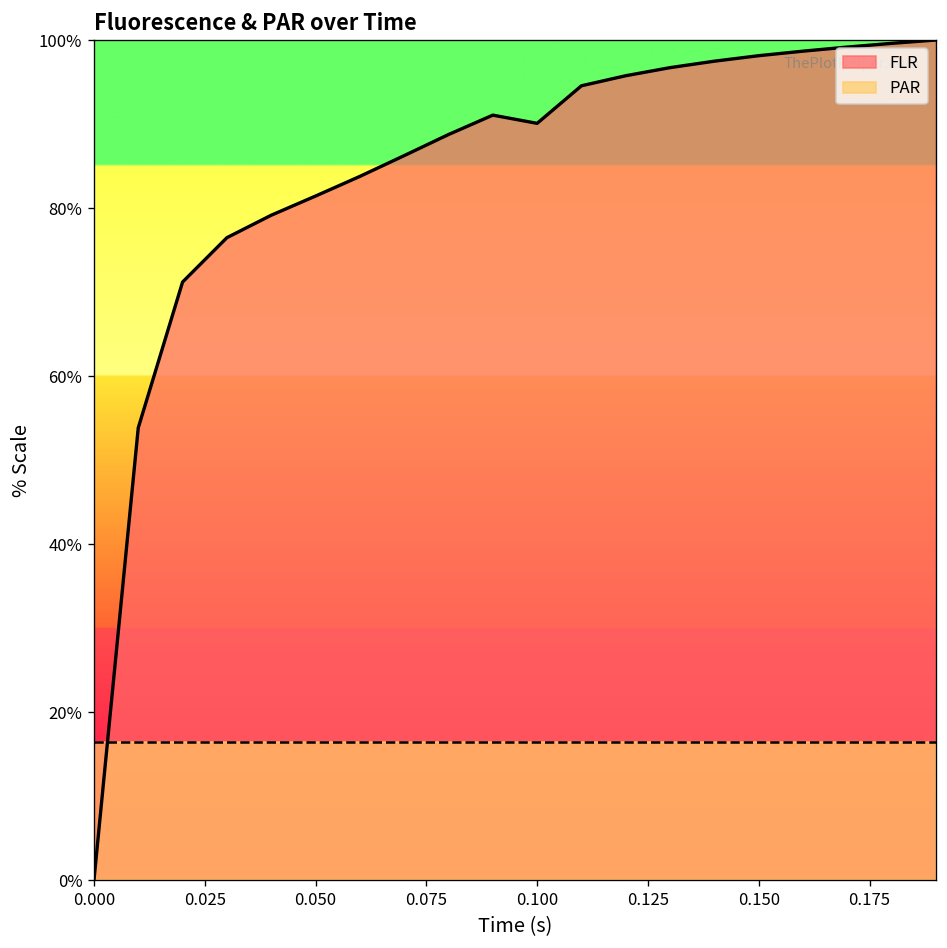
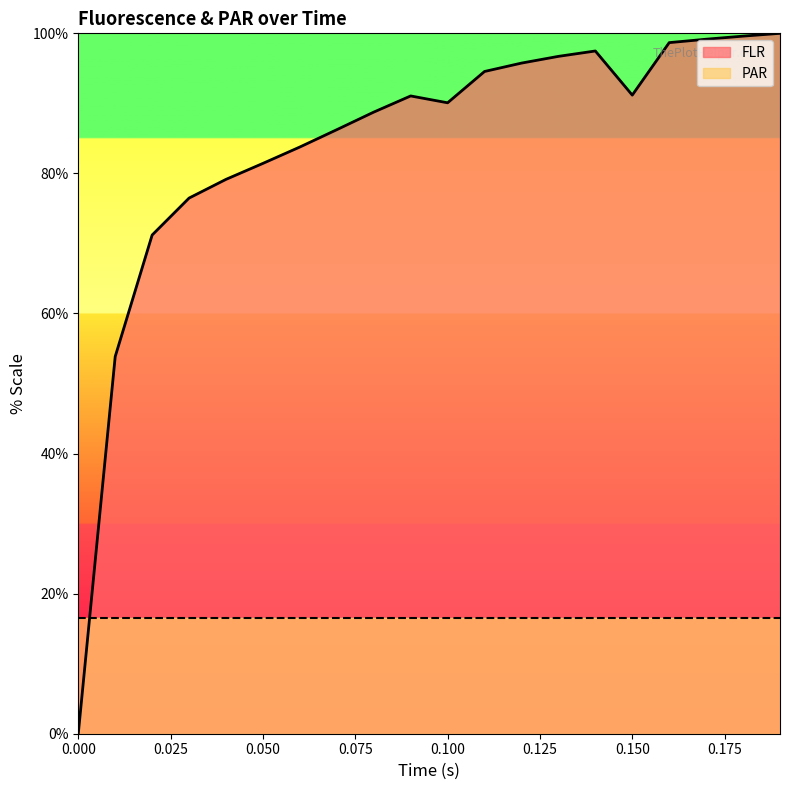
FLR, 0.150: 98% -> 91%
